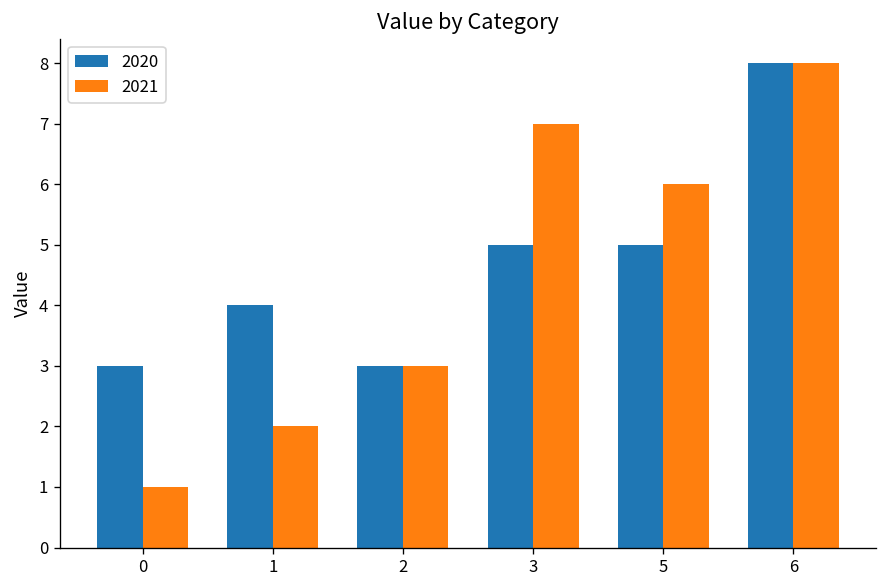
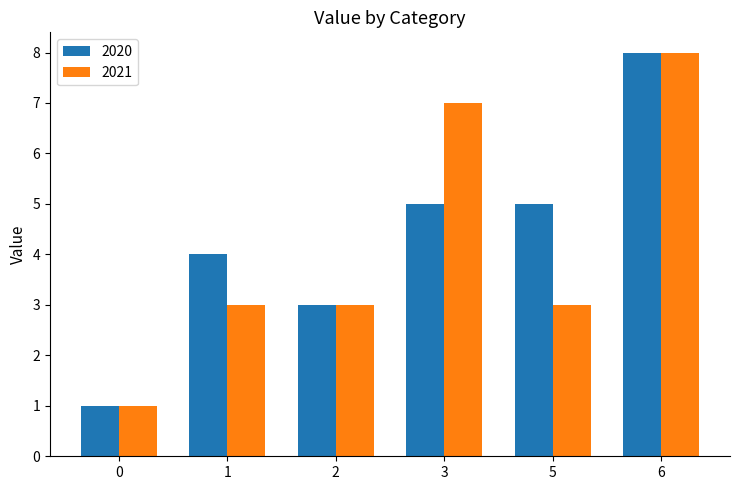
2020, 0: 3 -> 1
2021, 1: 2 -> 3
2021, 5: 6 -> 3
